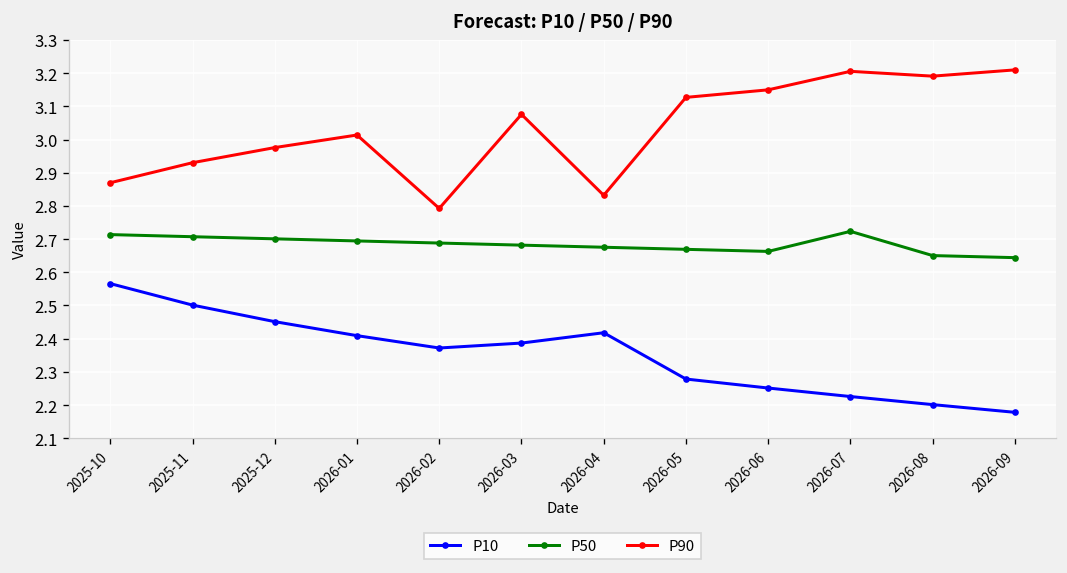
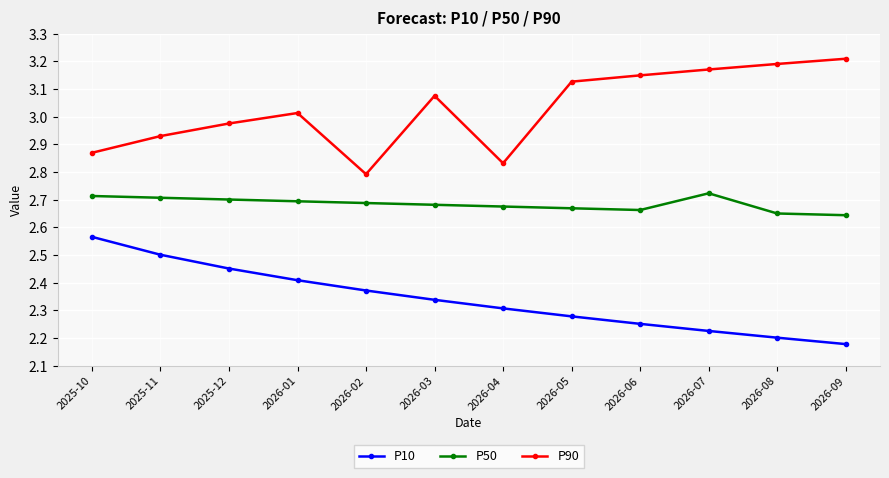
P10, 2026-03: 2.39 -> 2.34
P10, 2026-04: 2.42 -> 2.31
P90, 2026-07: 3.21 -> 3.17
